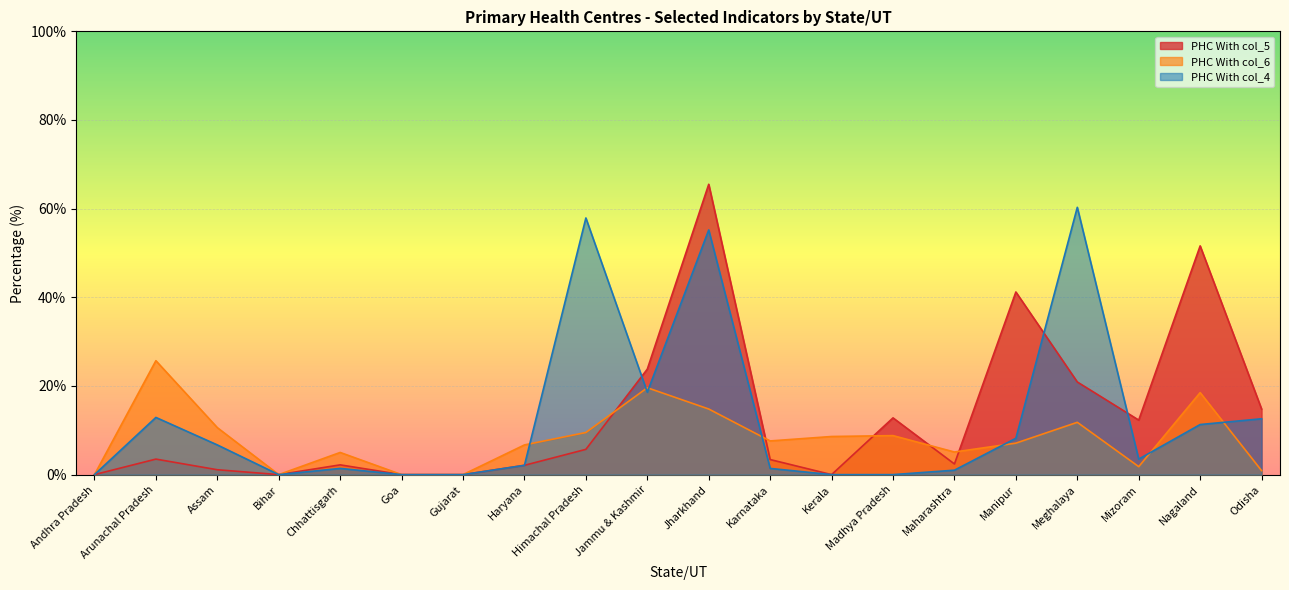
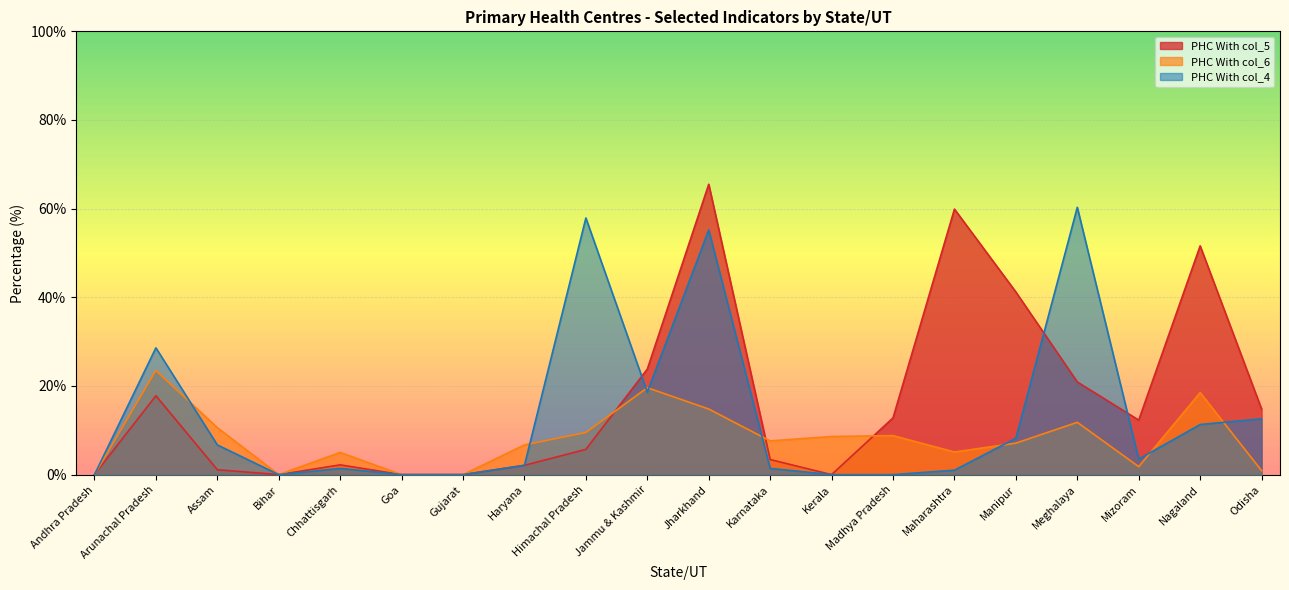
PHC With col_5, Arunachal Pradesh: 4% -> 18%
PHC With col_6, Arunachal Pradesh: 26% -> 24%
PHC With col_4, Arunachal Pradesh: 13% -> 29%
PHC With col_5, Maharashtra: 2% -> 60%
